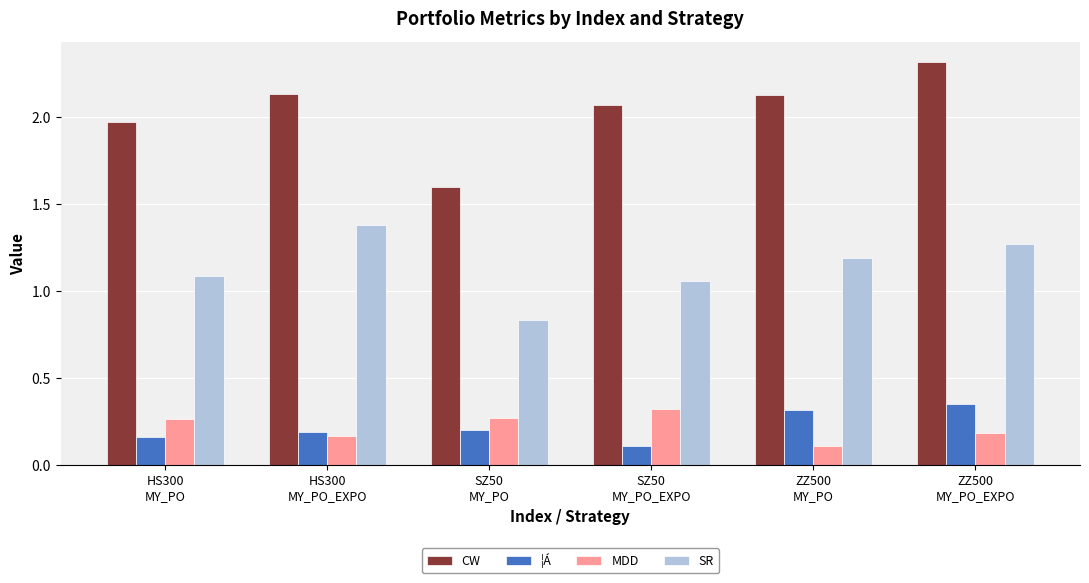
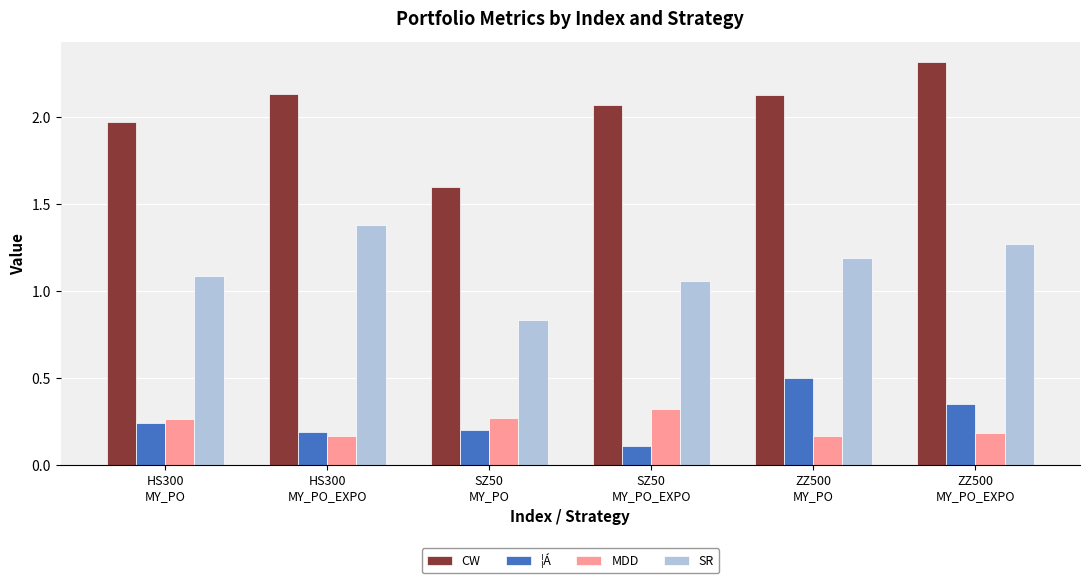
¦Á, HS300 MY_PO: 0.16 -> 0.24
¦Á, ZZ500 MY_PO: 0.32 -> 0.50
MDD, ZZ500 MY_PO: 0.11 -> 0.17
